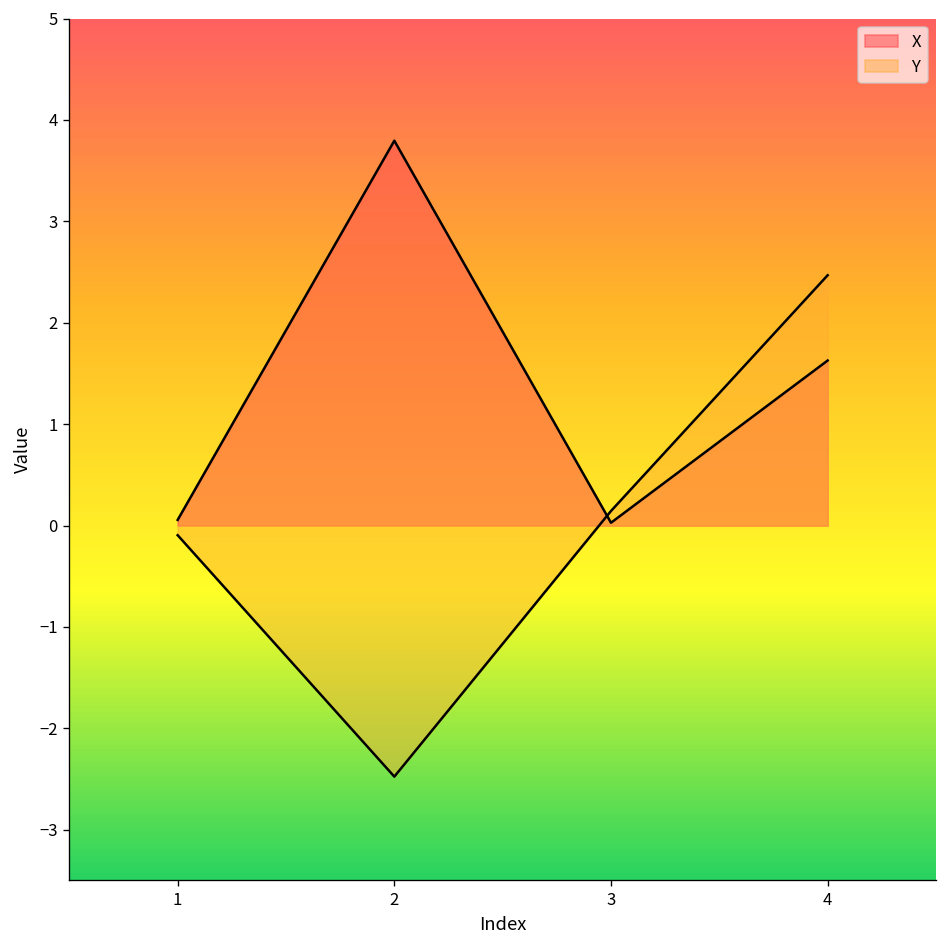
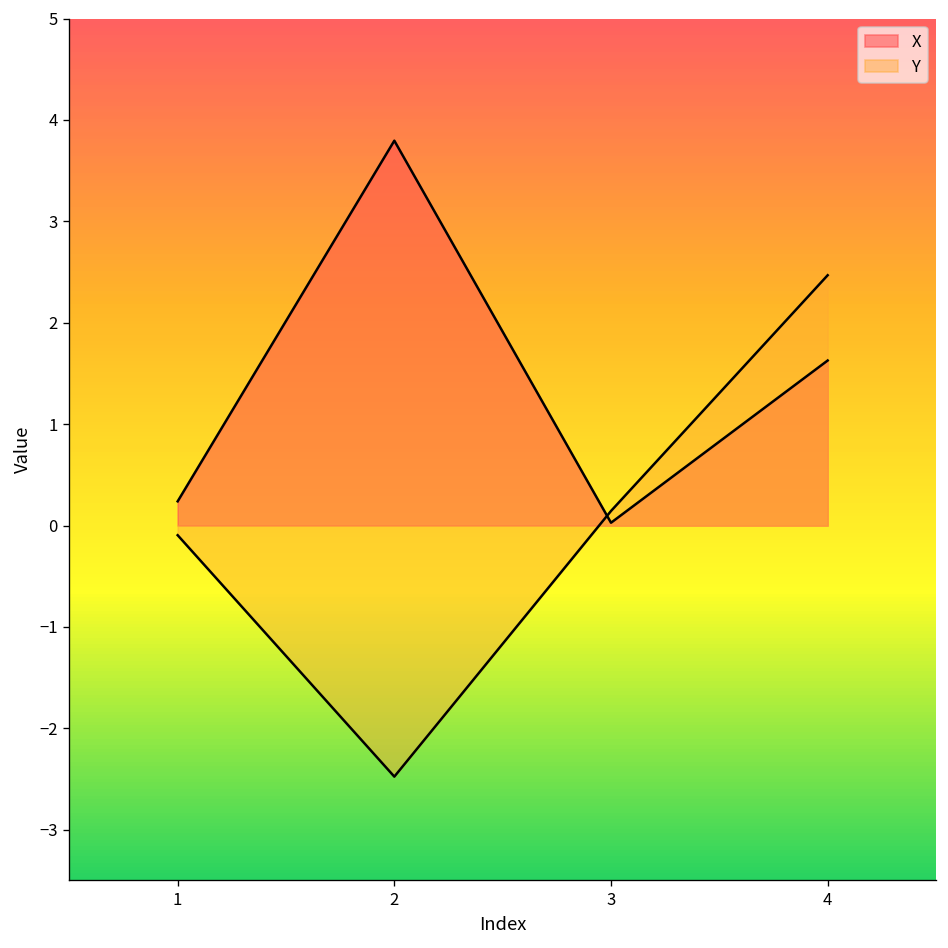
X, 1: 0.1 -> 0.2
